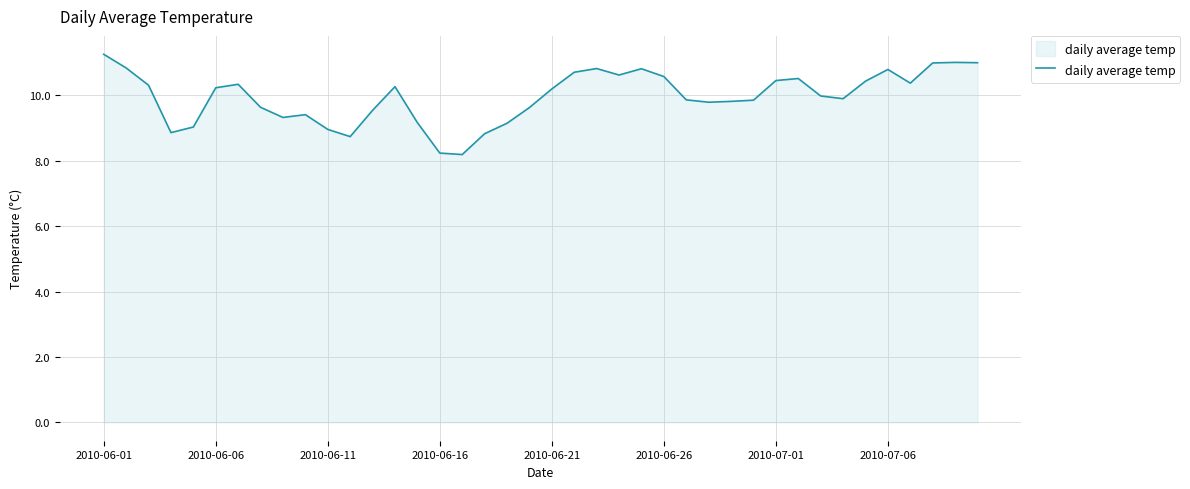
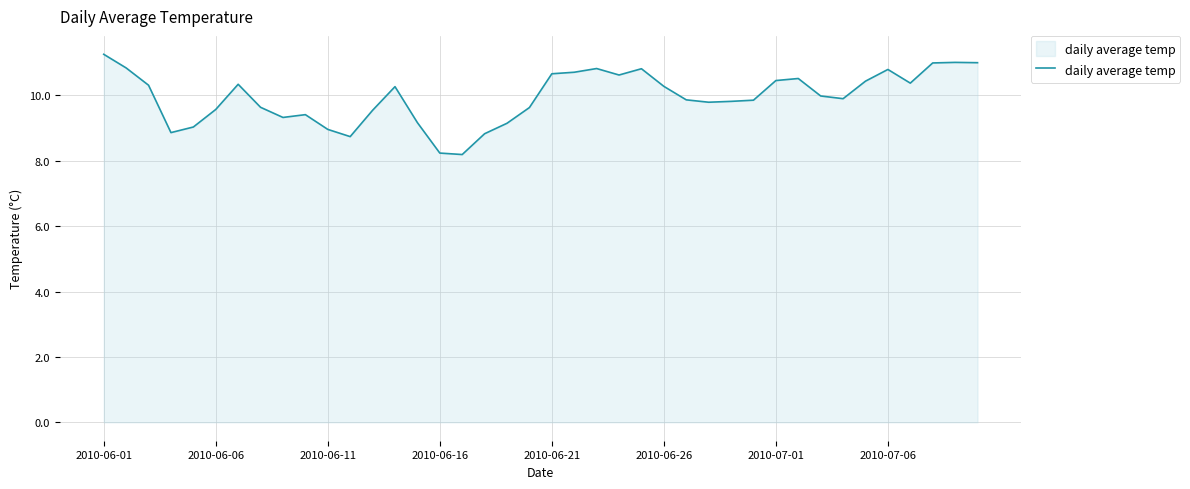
2010-06-06: 10.2 -> 9.6
2010-06-21: 10.2 -> 10.7
2010-06-26: 10.6 -> 10.3
